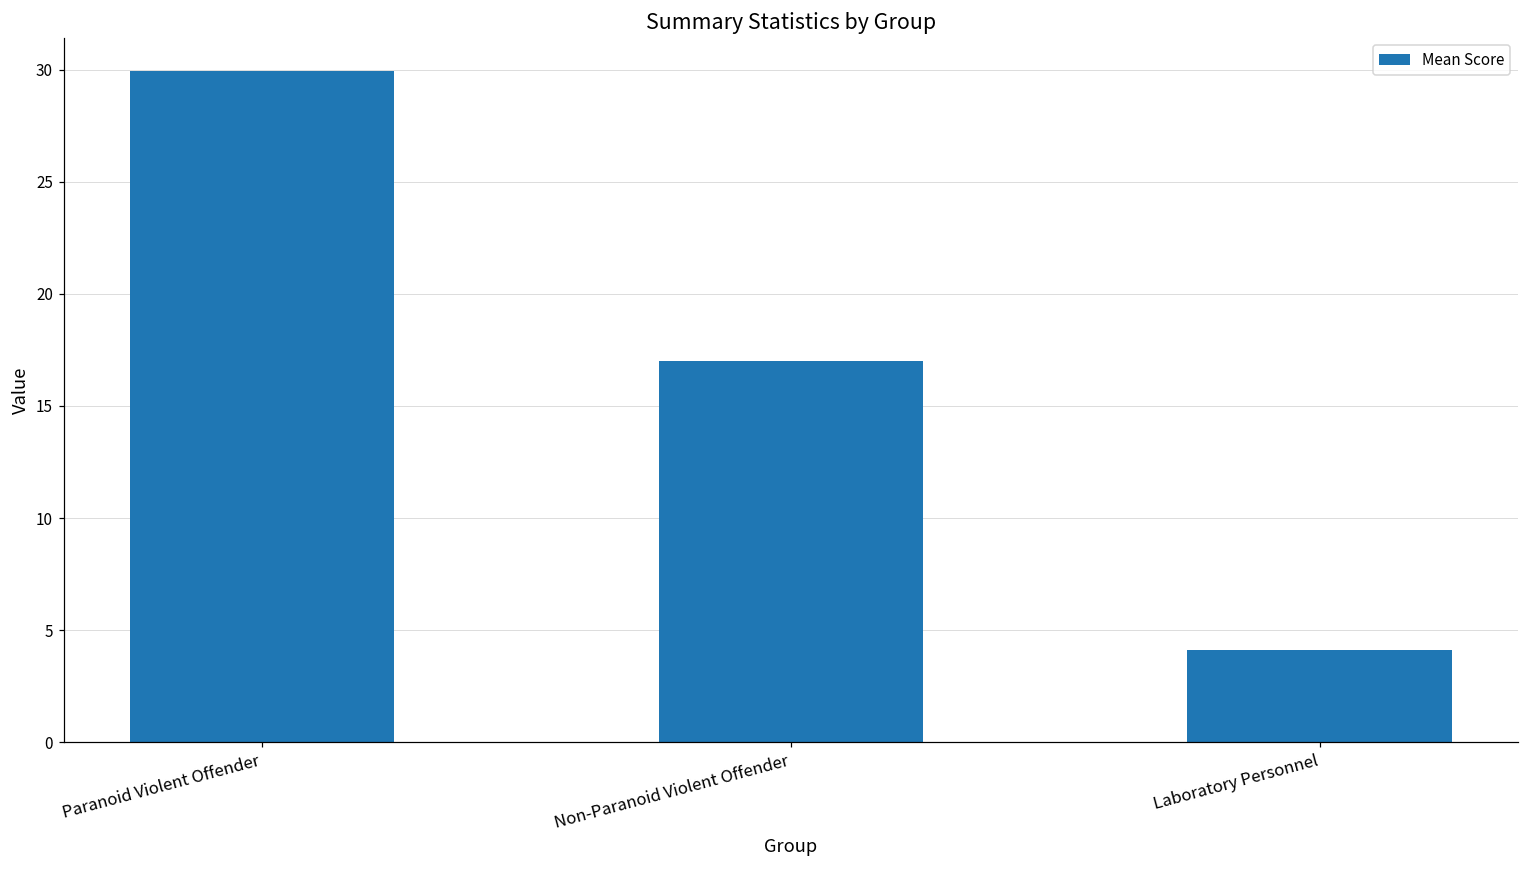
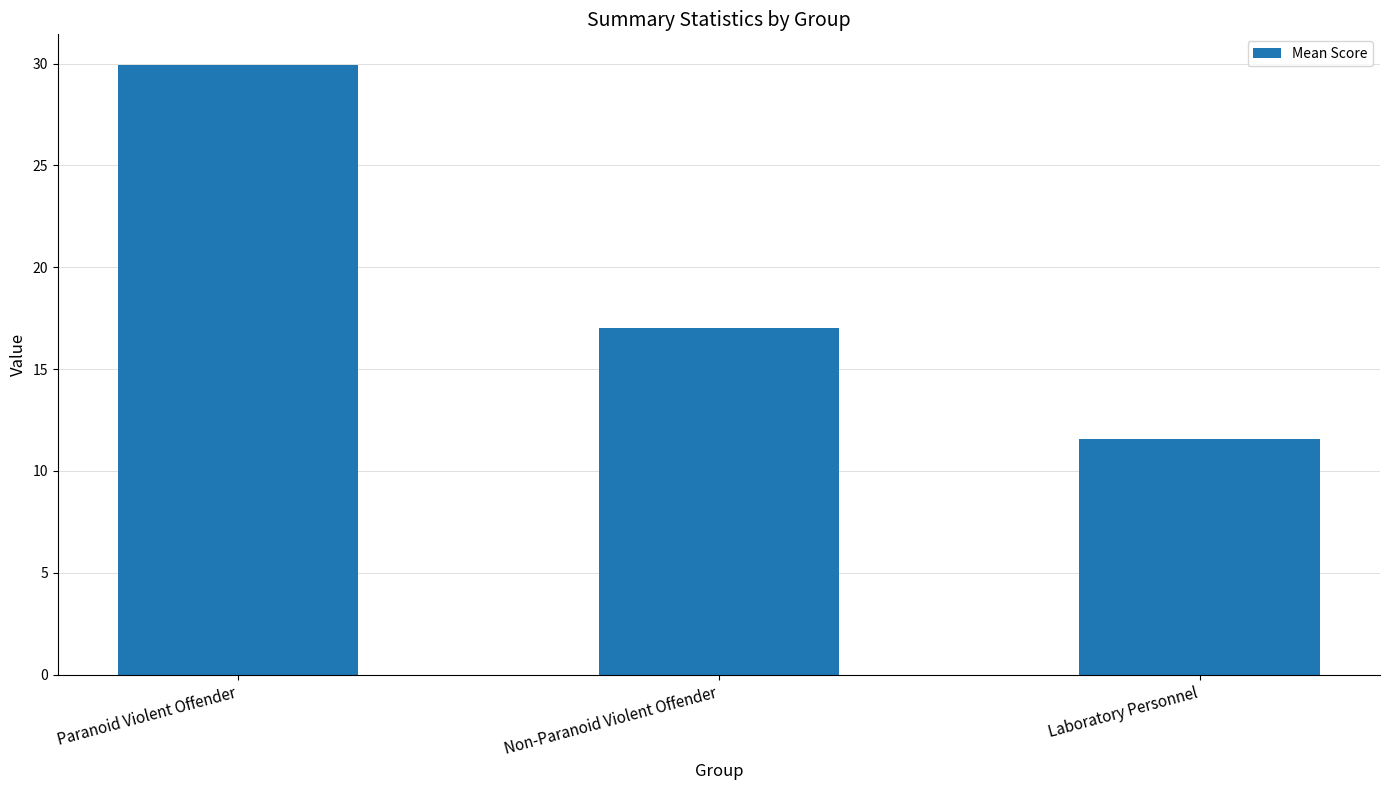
Laboratory Personnel: 4.1 -> 11.6
